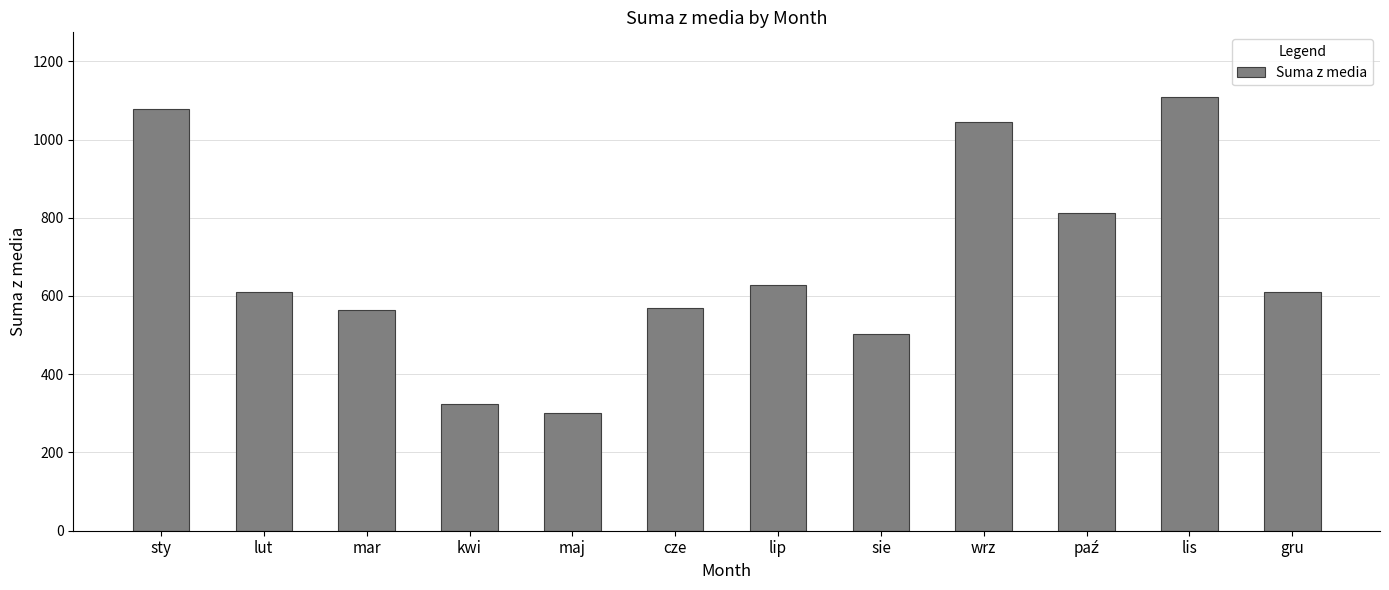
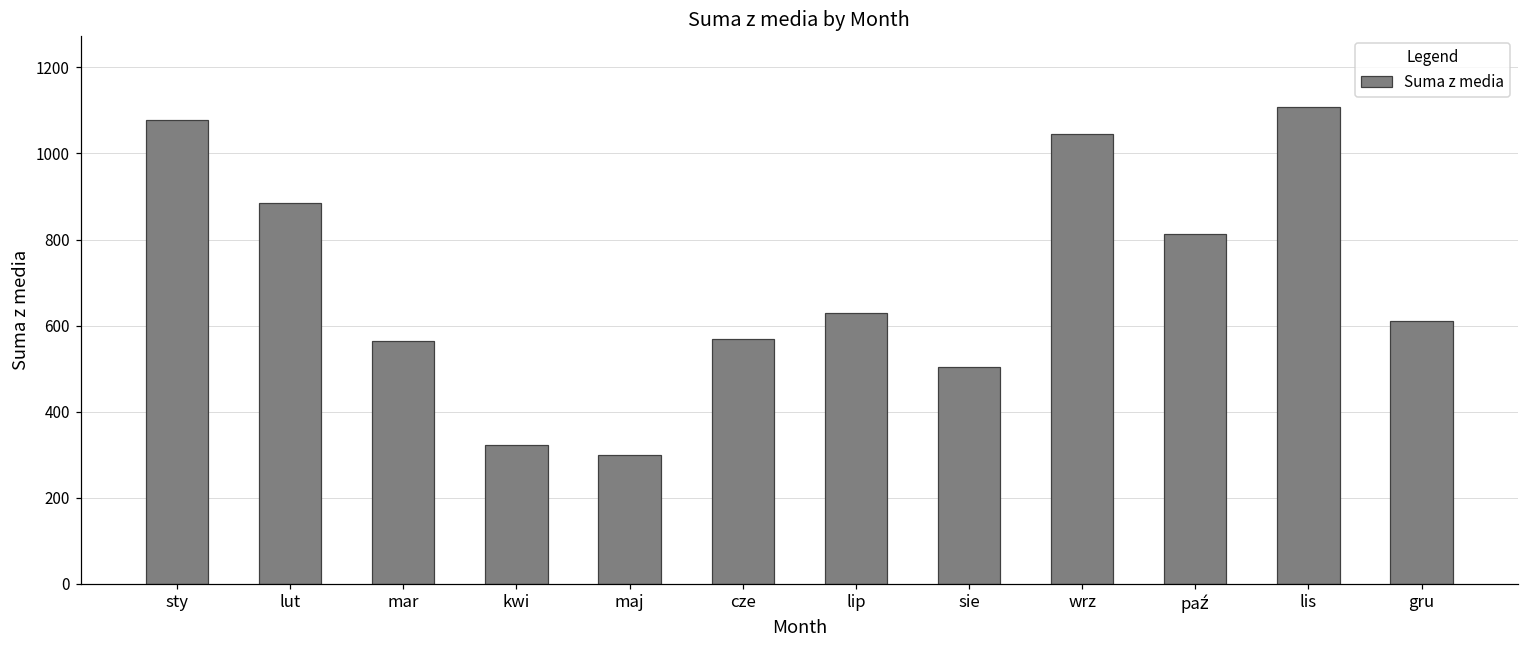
lut: 610 -> 890
